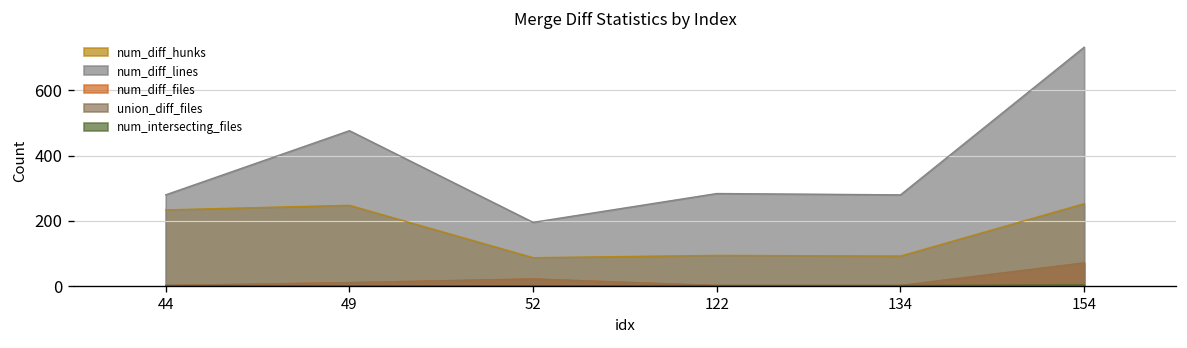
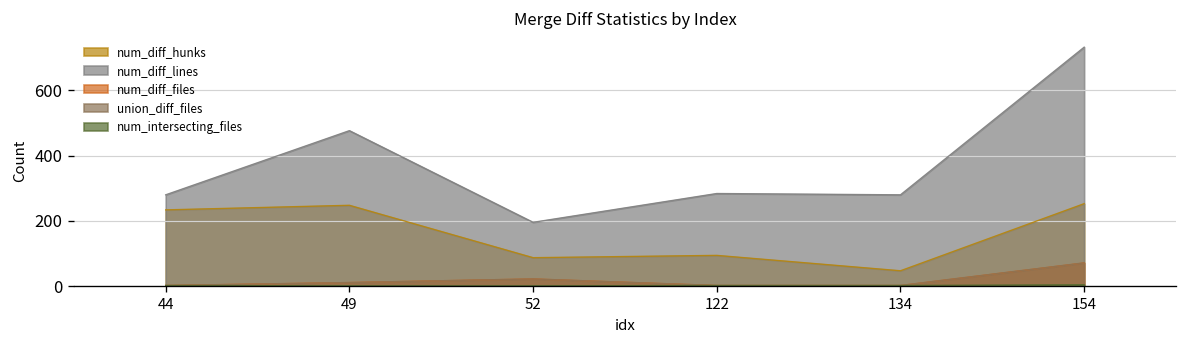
num_diff_hunks, 134: 90 -> 50
